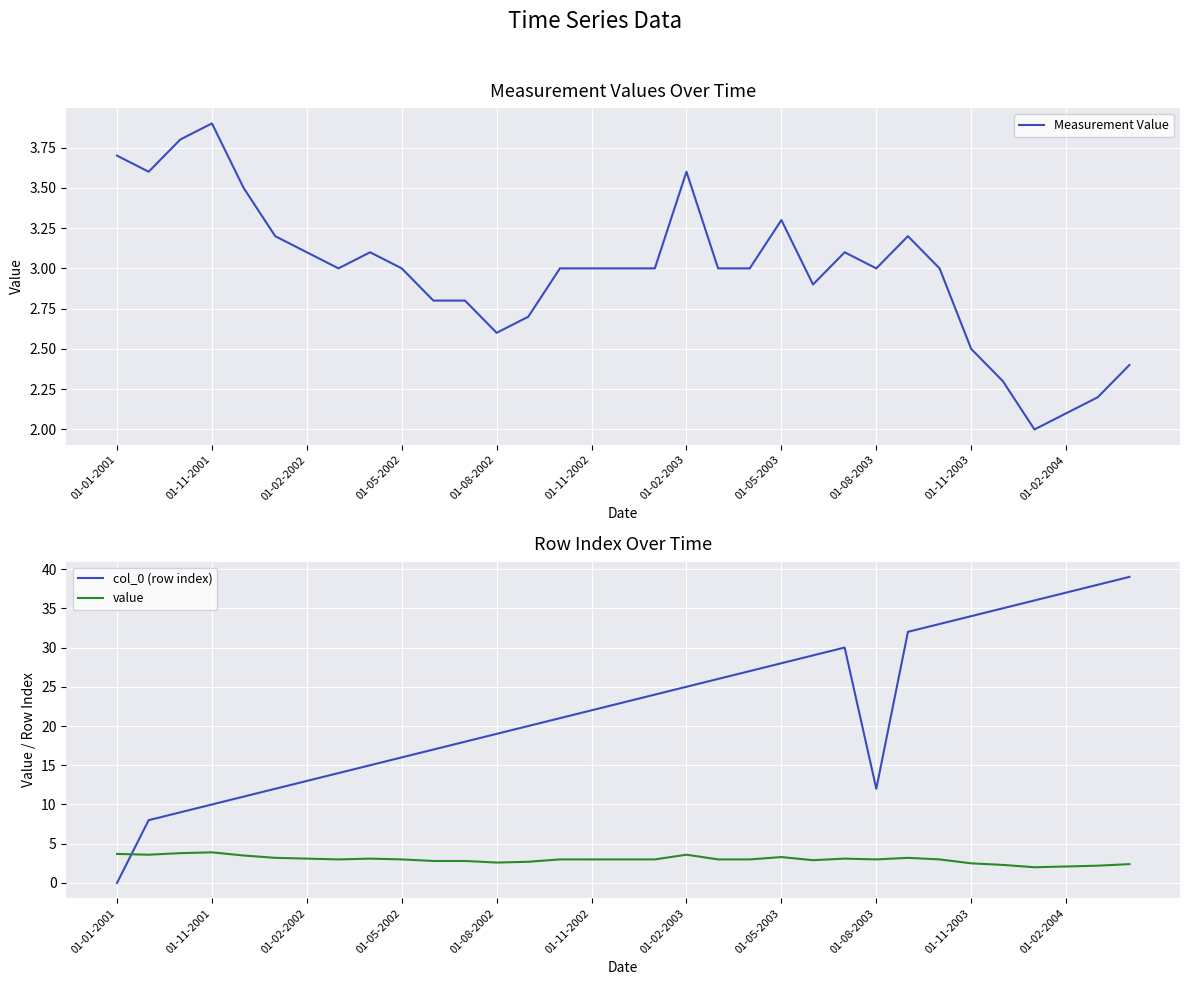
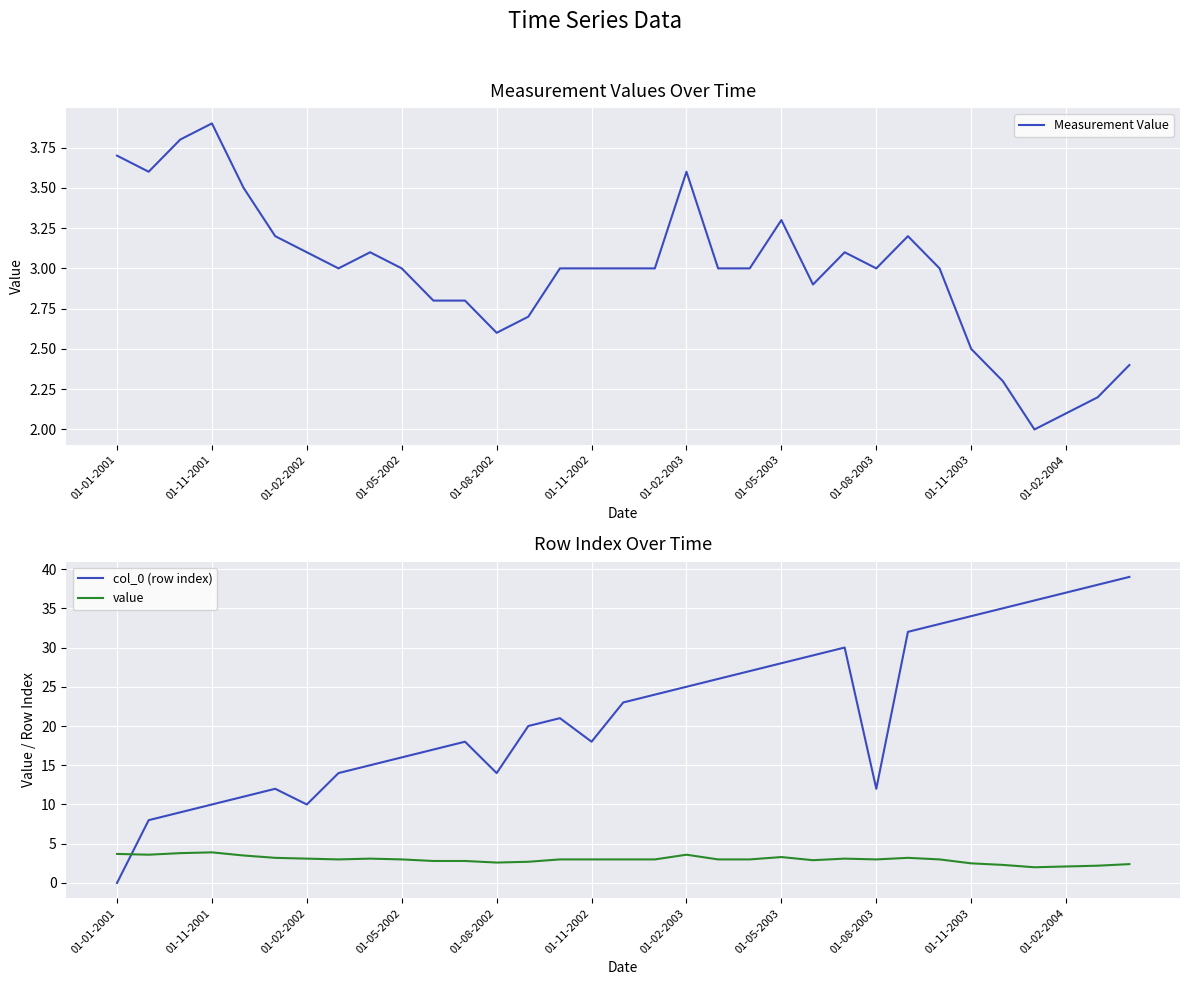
Row Index Over Time, col_0 (row index), 01-02-2002: 13 -> 10
Row Index Over Time, col_0 (row index), 01-08-2002: 19 -> 14
Row Index Over Time, col_0 (row index), 01-11-2002: 22 -> 18
